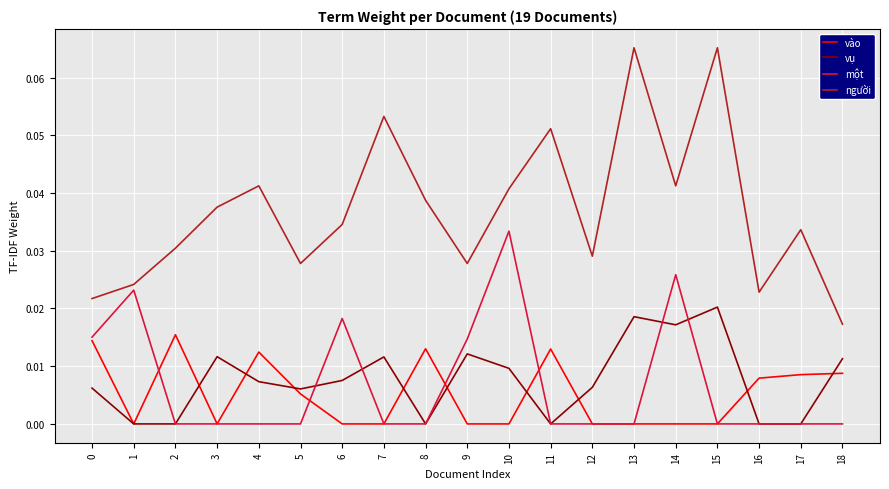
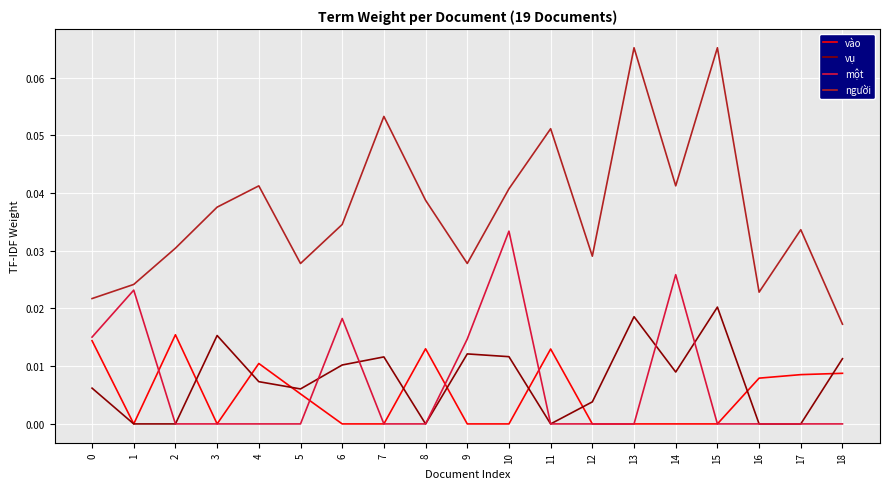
vụ, 3: 0.012 -> 0.015
vào, 4: 0.012 -> 0.010
vụ, 6: 0.008 -> 0.010
vụ, 10: 0.010 -> 0.012
vụ, 12: 0.006 -> 0.004
vụ, 14: 0.017 -> 0.009
